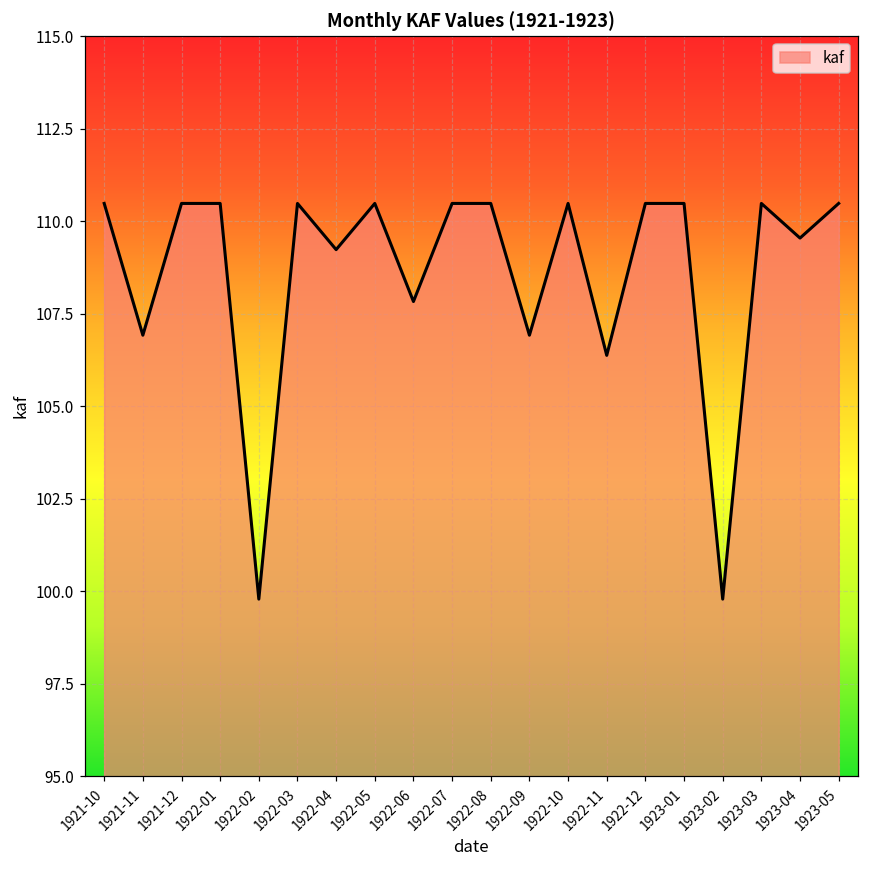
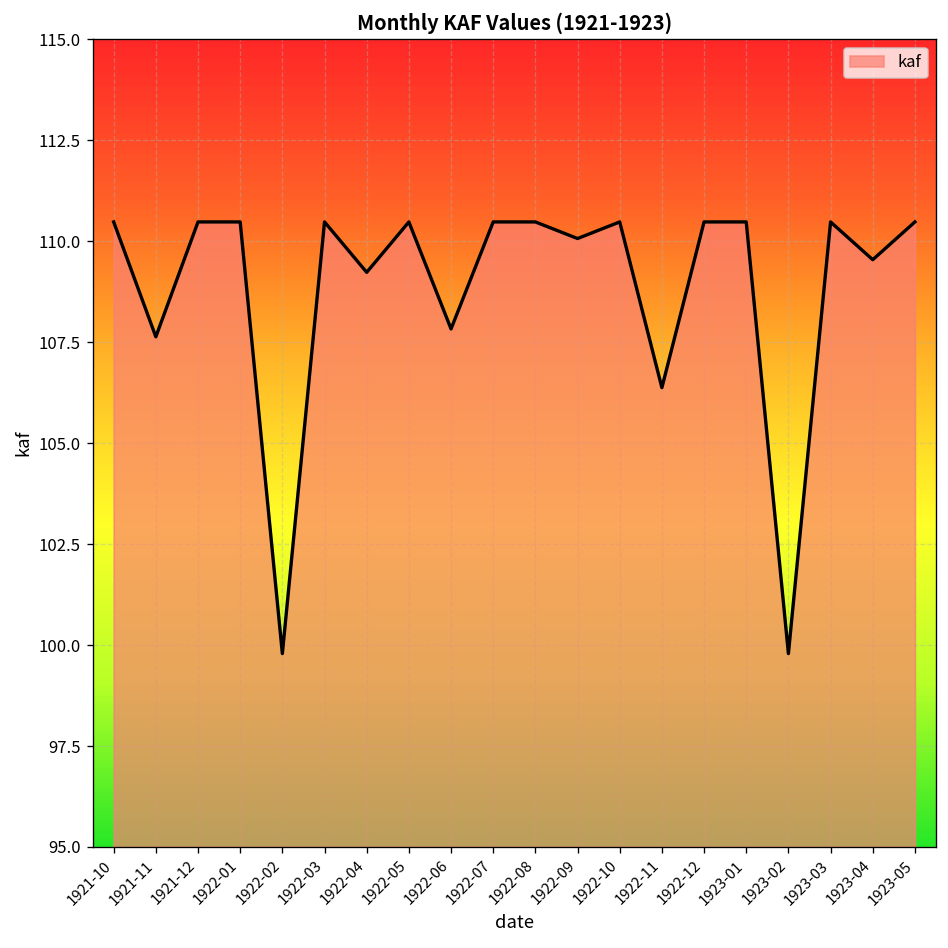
1921-11: 106.9 -> 107.6
1922-09: 106.9 -> 110.1
